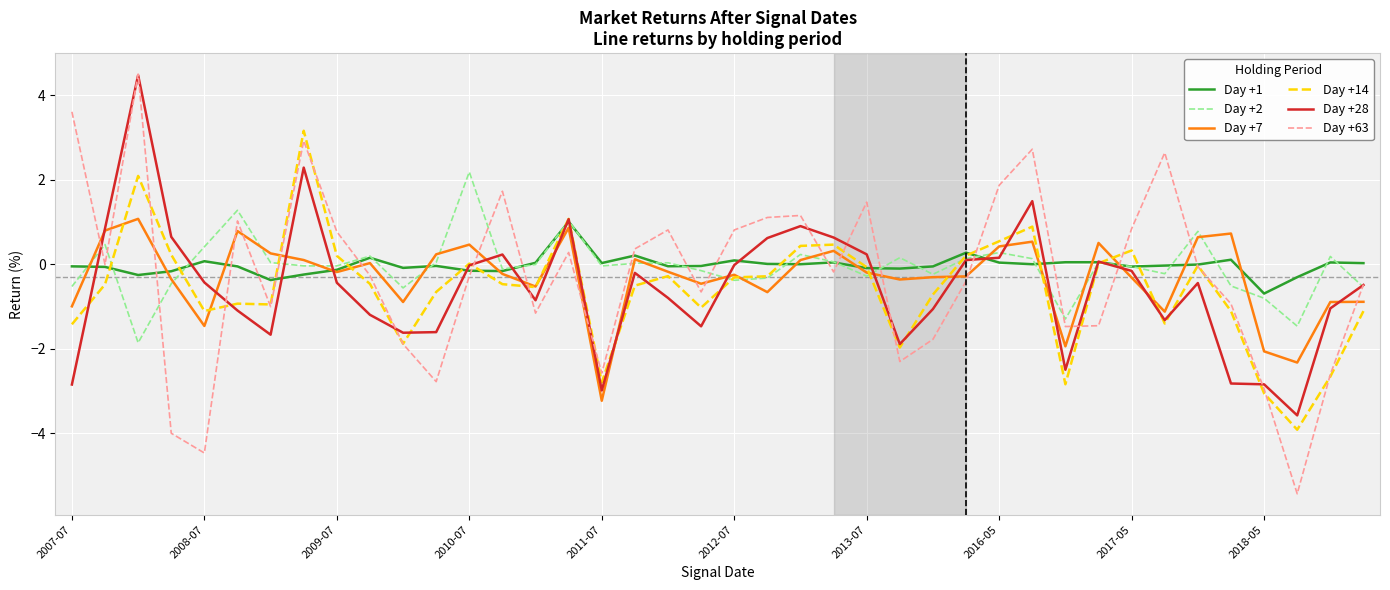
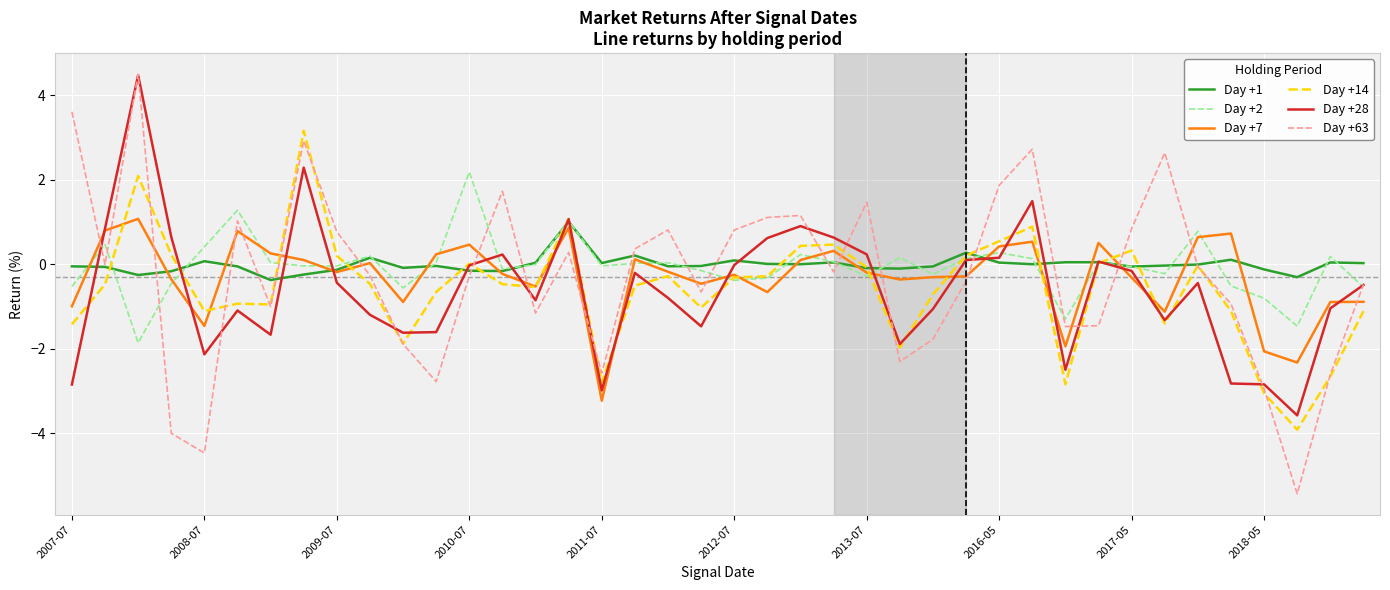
Day +28, 2008-07: -0.4 -> -2.1
Day +1, 2018-05: -0.7 -> -0.1
